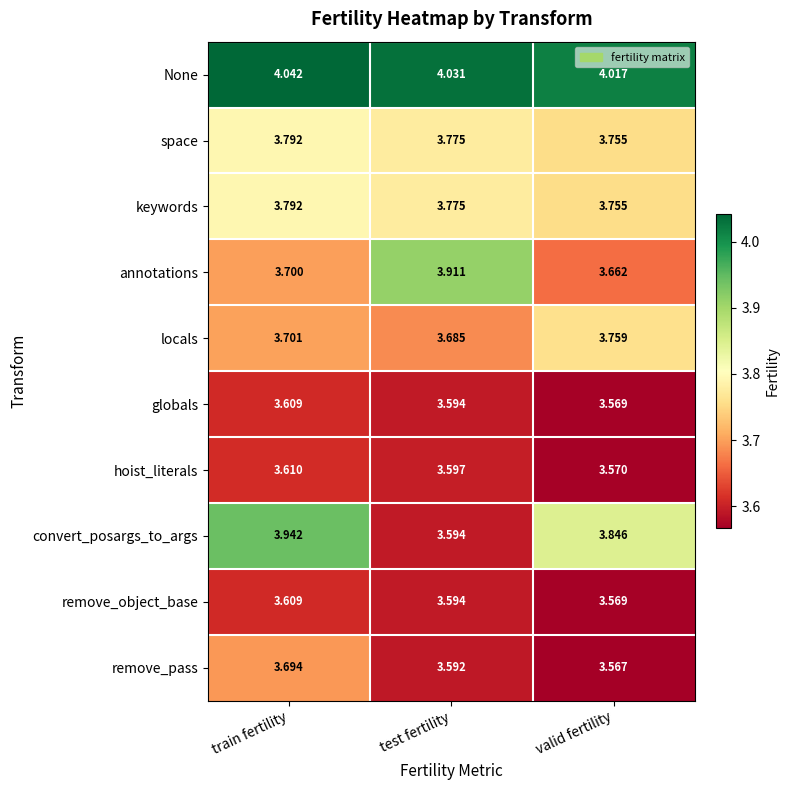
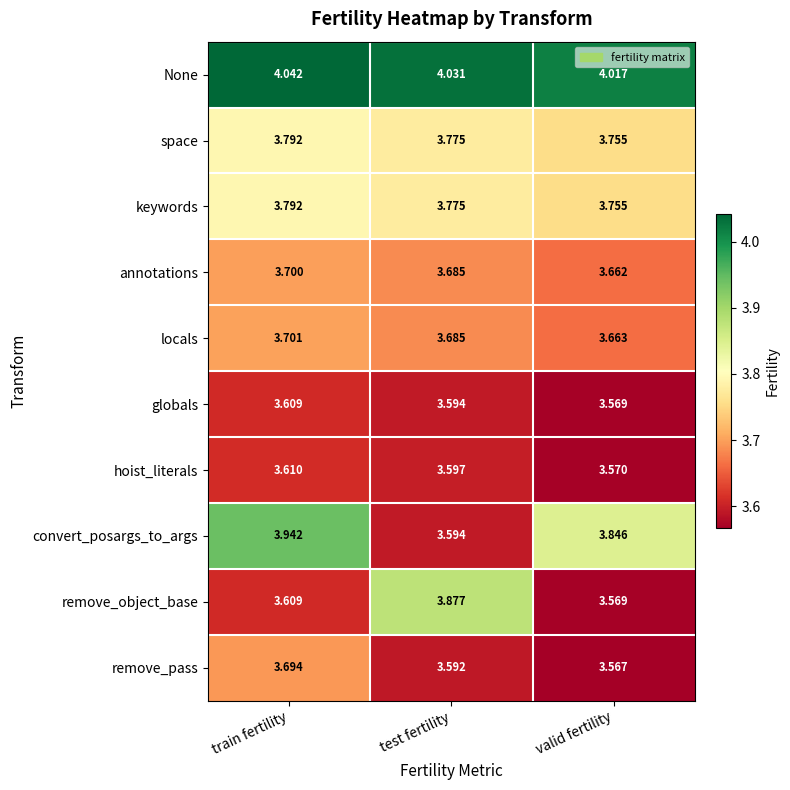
annotations, test fertility: 3.911 -> 3.685
locals, valid fertility: 3.759 -> 3.663
remove_object_base, test fertility: 3.594 -> 3.877
